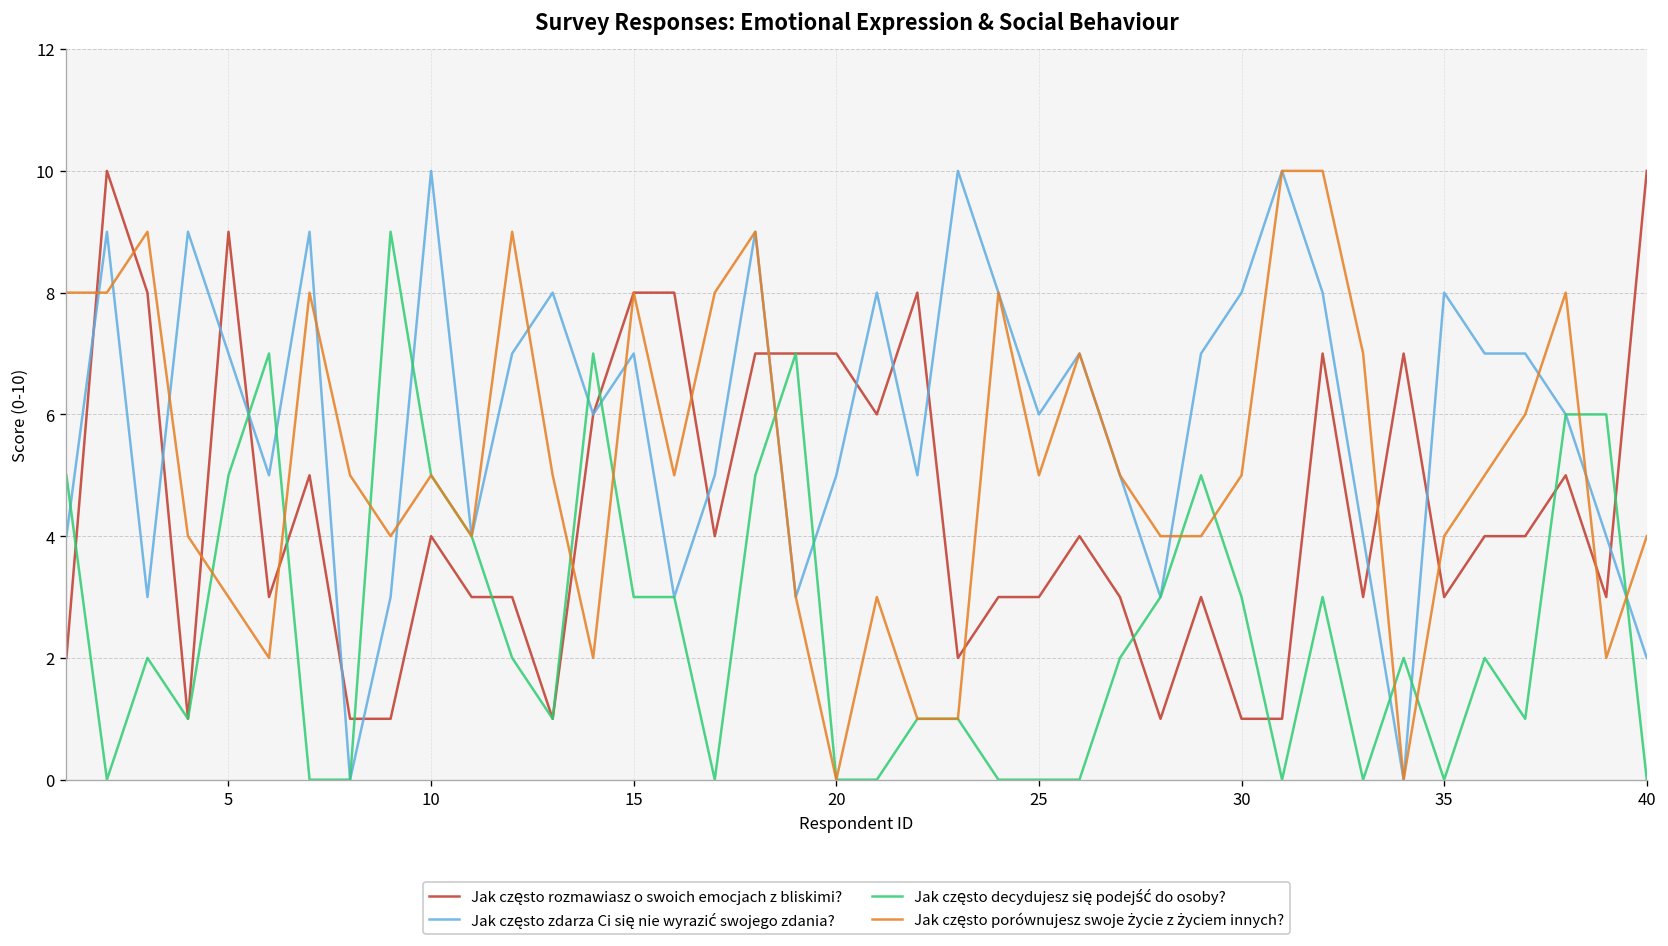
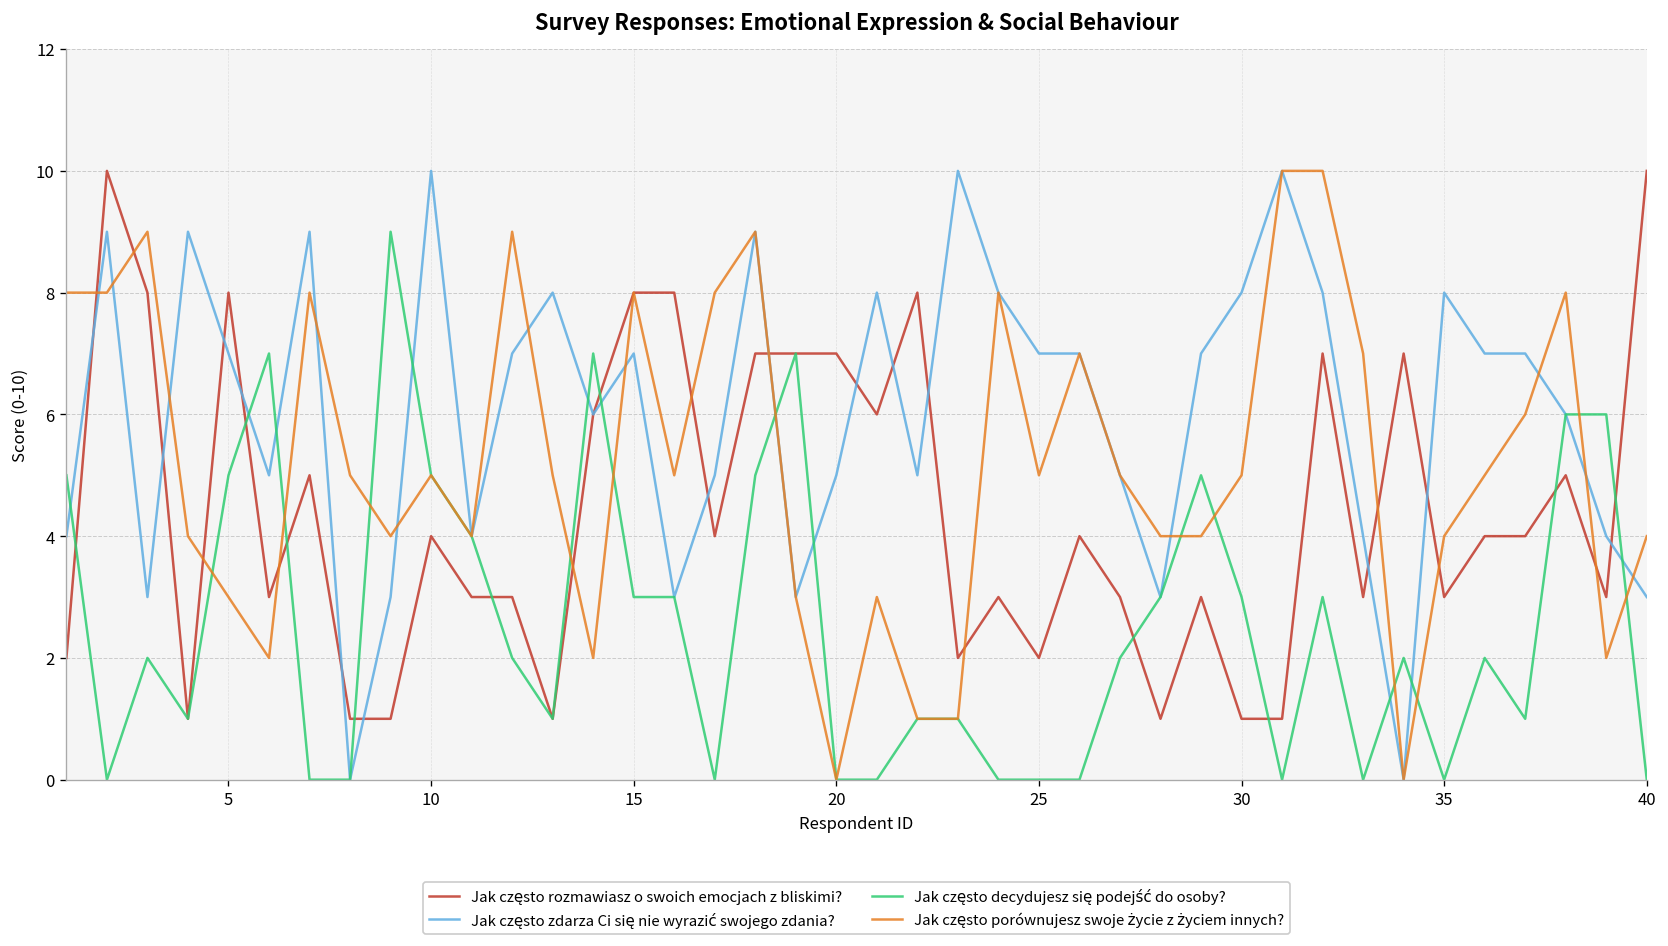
Jak często rozmawiasz o swoich emocjach z bliskimi?, 5: 9 -> 8
Jak często rozmawiasz o swoich emocjach z bliskimi?, 25: 3 -> 2
Jak często zdarza Ci się nie wyrazić swojego zdania?, 25: 6 -> 7
Jak często zdarza Ci się nie wyrazić swojego zdania?, 40: 2 -> 3
